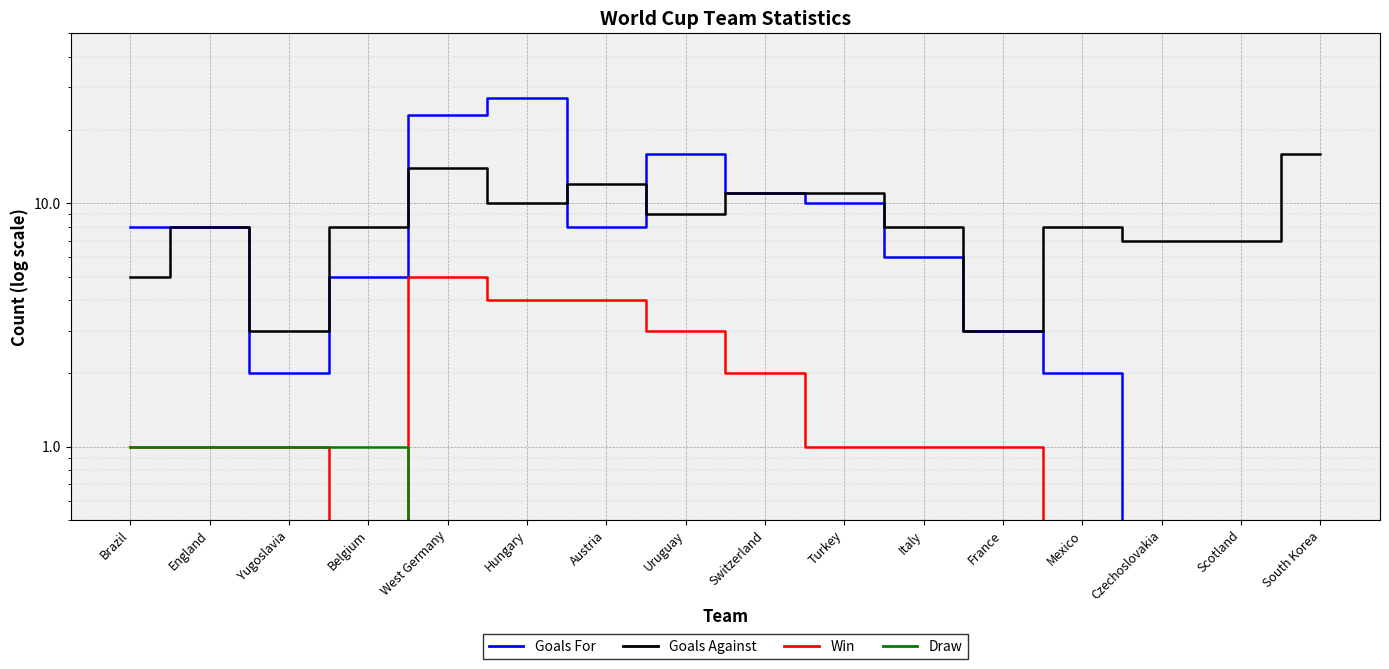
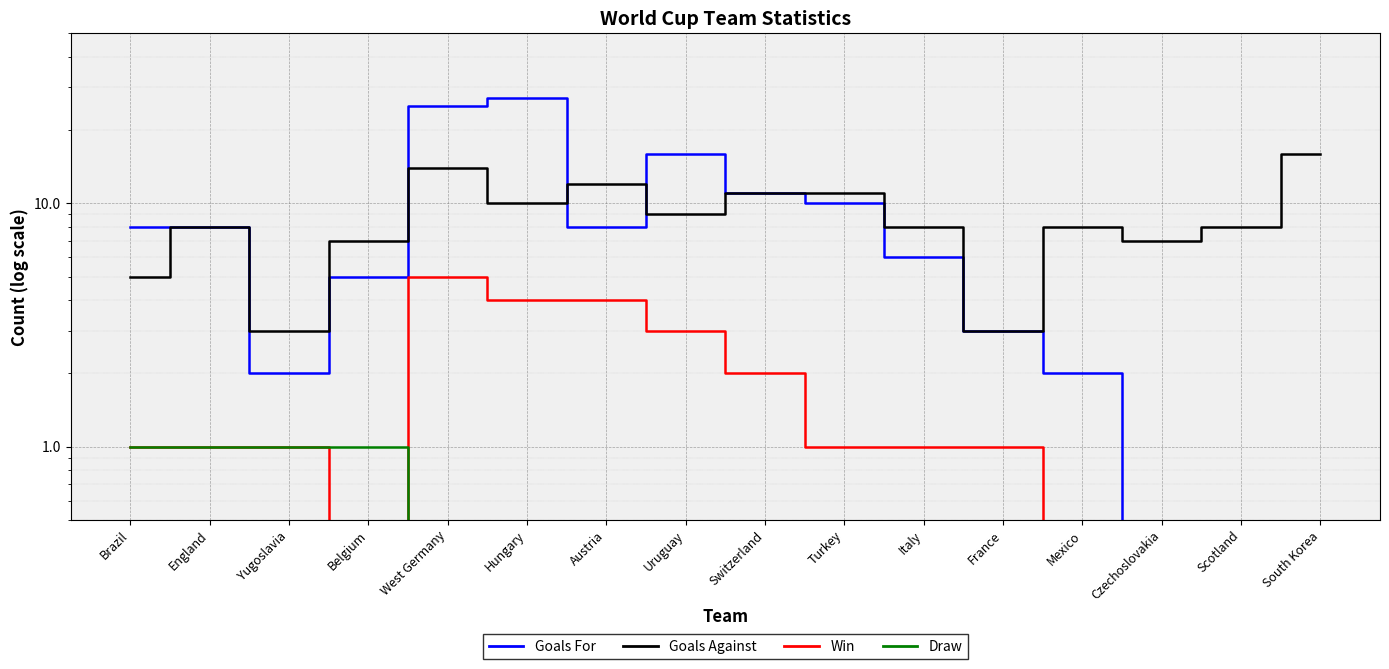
Goals Against, Belgium: 8 -> 7
Goals For, West Germany: 23 -> 25
Goals Against, Scotland: 7 -> 8
